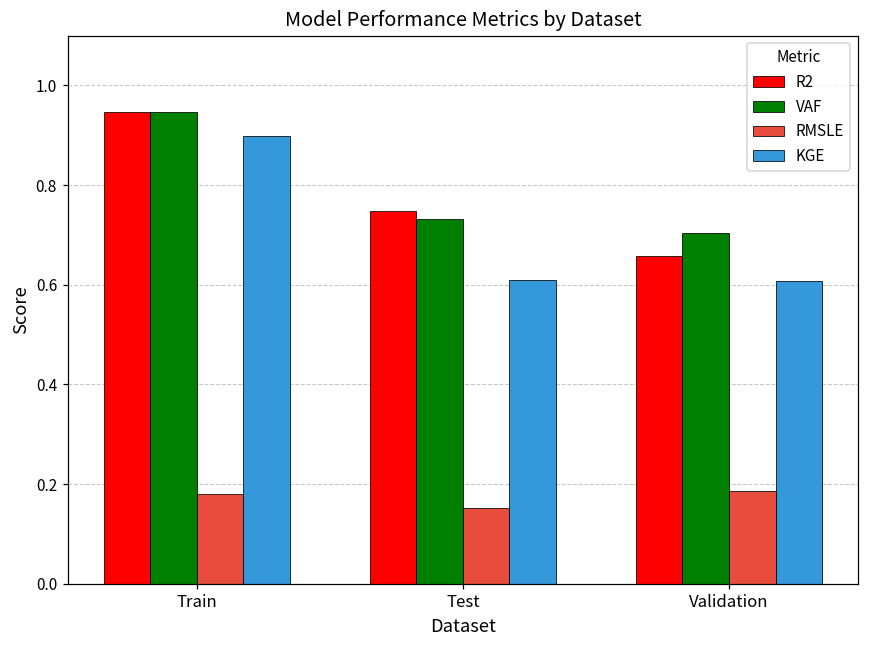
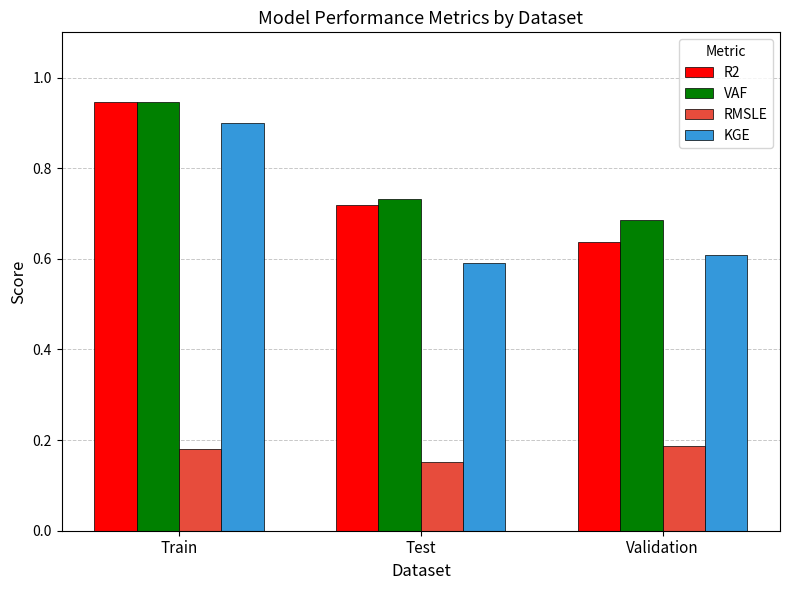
R2, Test: 0.75 -> 0.72
KGE, Test: 0.61 -> 0.59
R2, Validation: 0.66 -> 0.64
VAF, Validation: 0.70 -> 0.69
